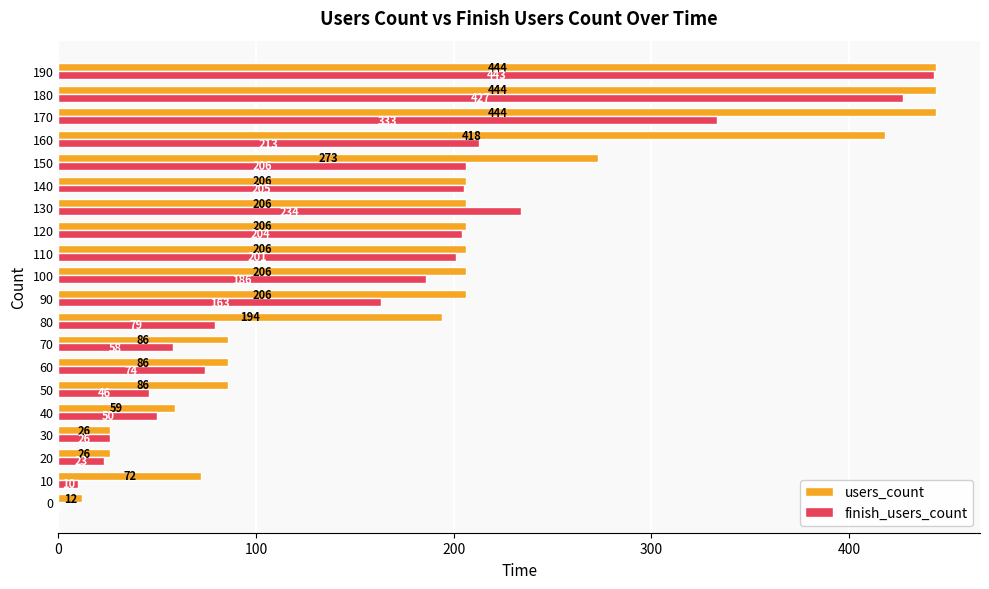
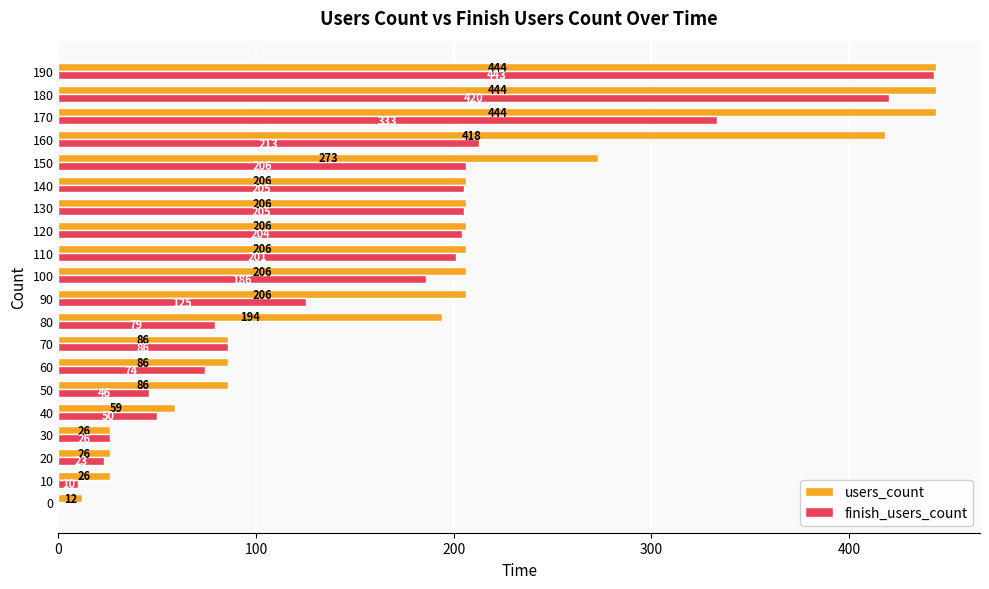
finish_users_count, 180: 427 -> 420
finish_users_count, 130: 234 -> 205
finish_users_count, 90: 163 -> 125
finish_users_count, 70: 58 -> 86
users_count, 10: 72 -> 26
